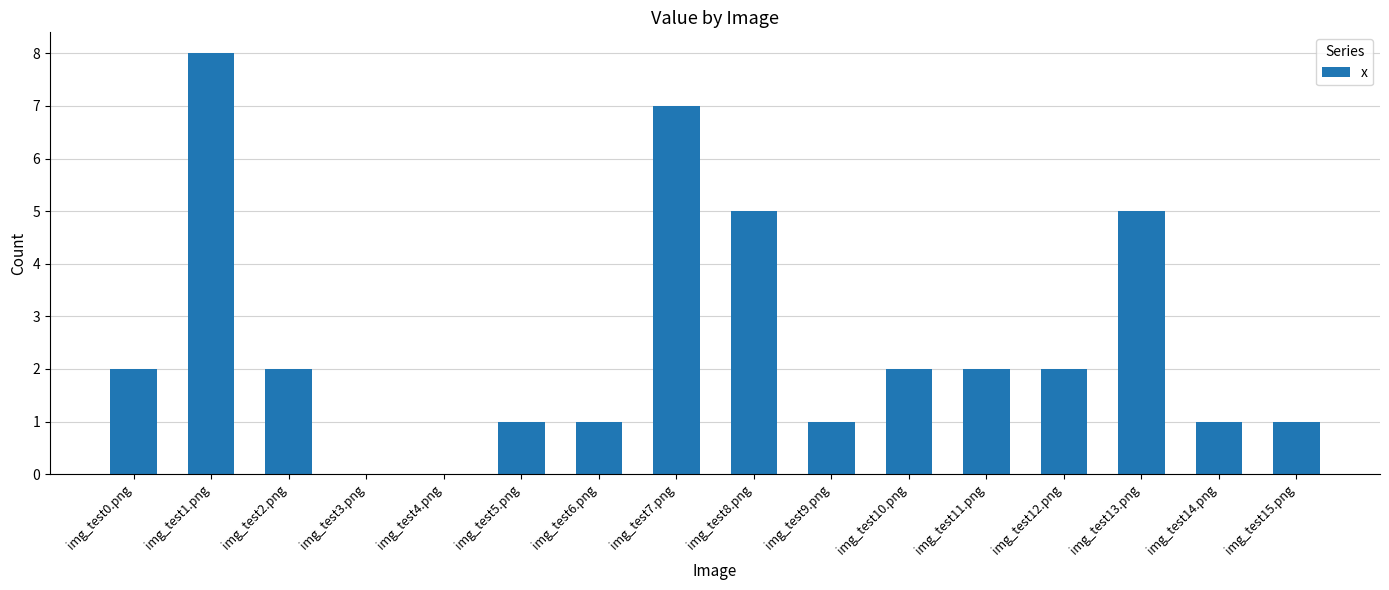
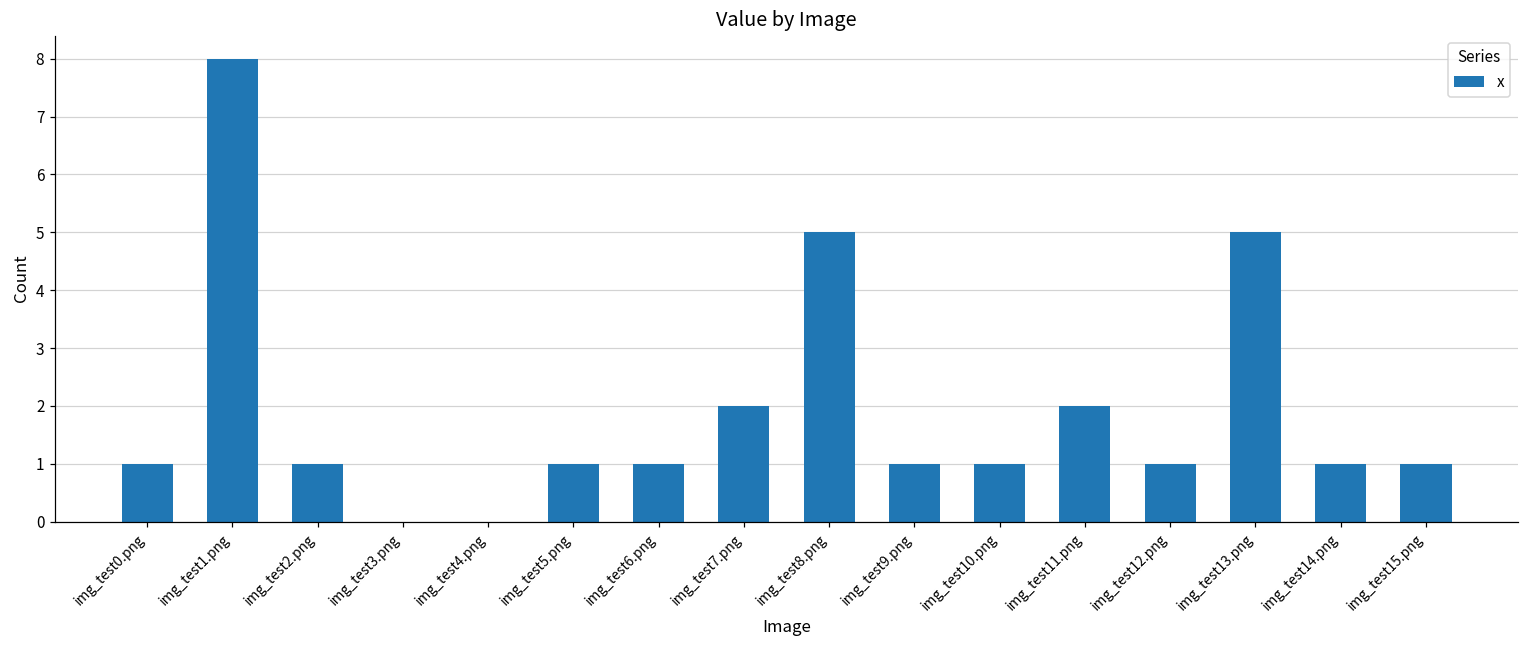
img_test0.png: 2 -> 1
img_test2.png: 2 -> 1
img_test7.png: 7 -> 2
img_test10.png: 2 -> 1
img_test12.png: 2 -> 1
